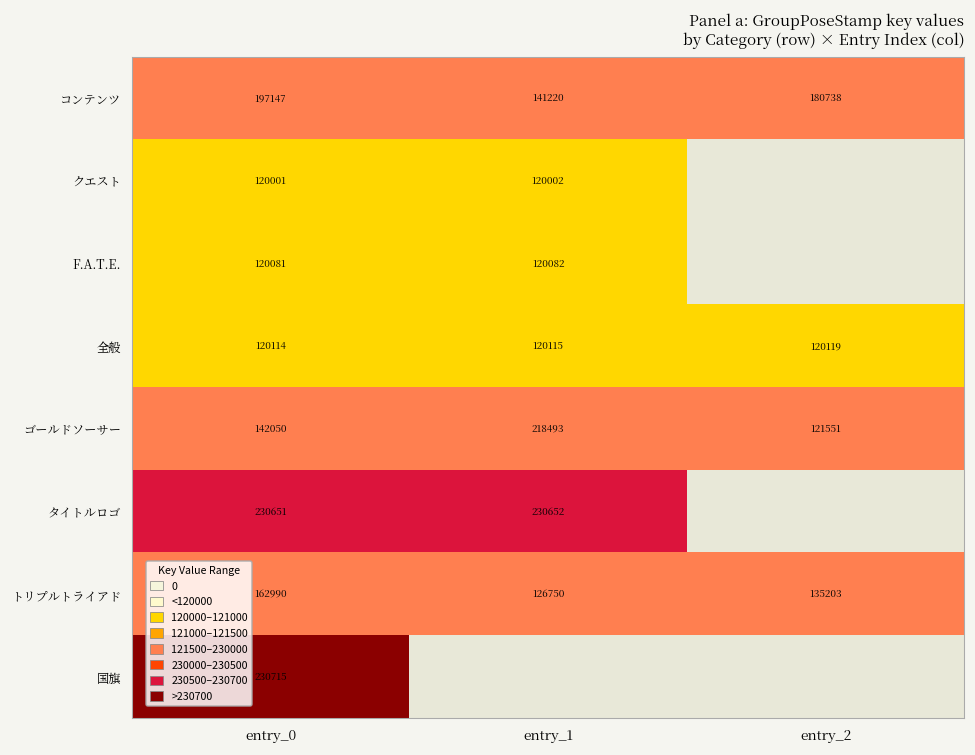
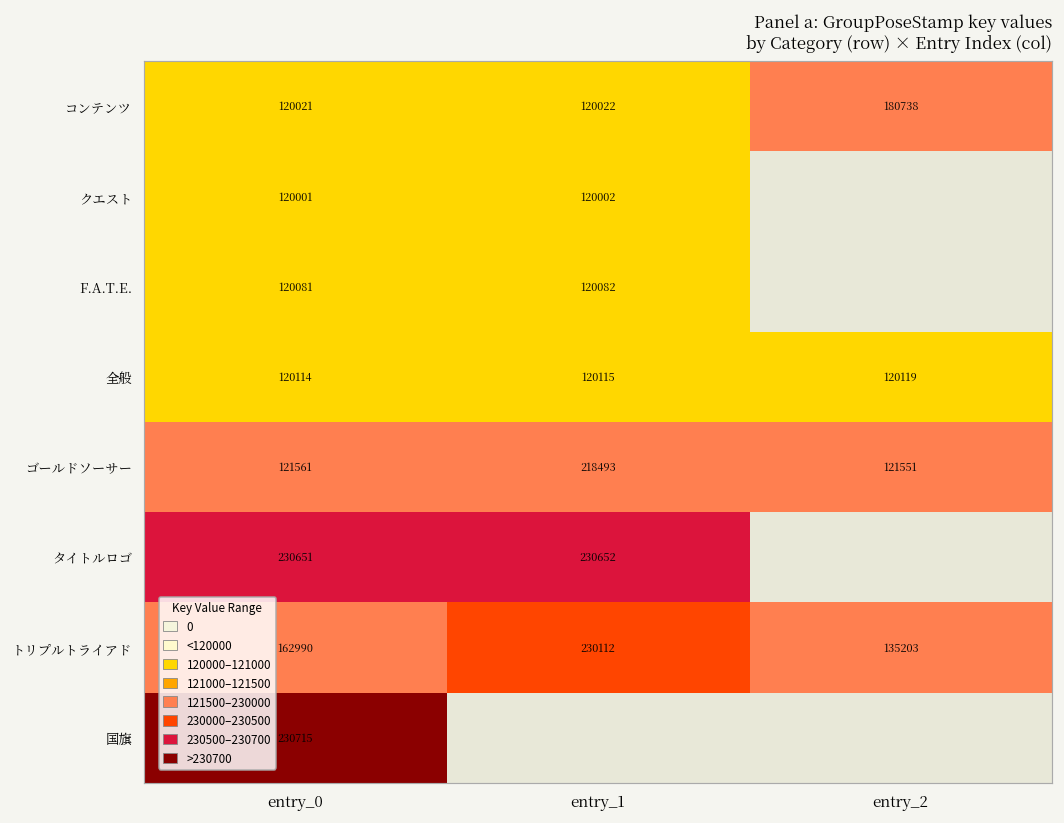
コンテンツ, entry_0: 197147 -> 120021
コンテンツ, entry_1: 141220 -> 120022
ゴールドソーサー, entry_0: 142050 -> 121561
トリプルトライアド, entry_1: 126750 -> 230112
